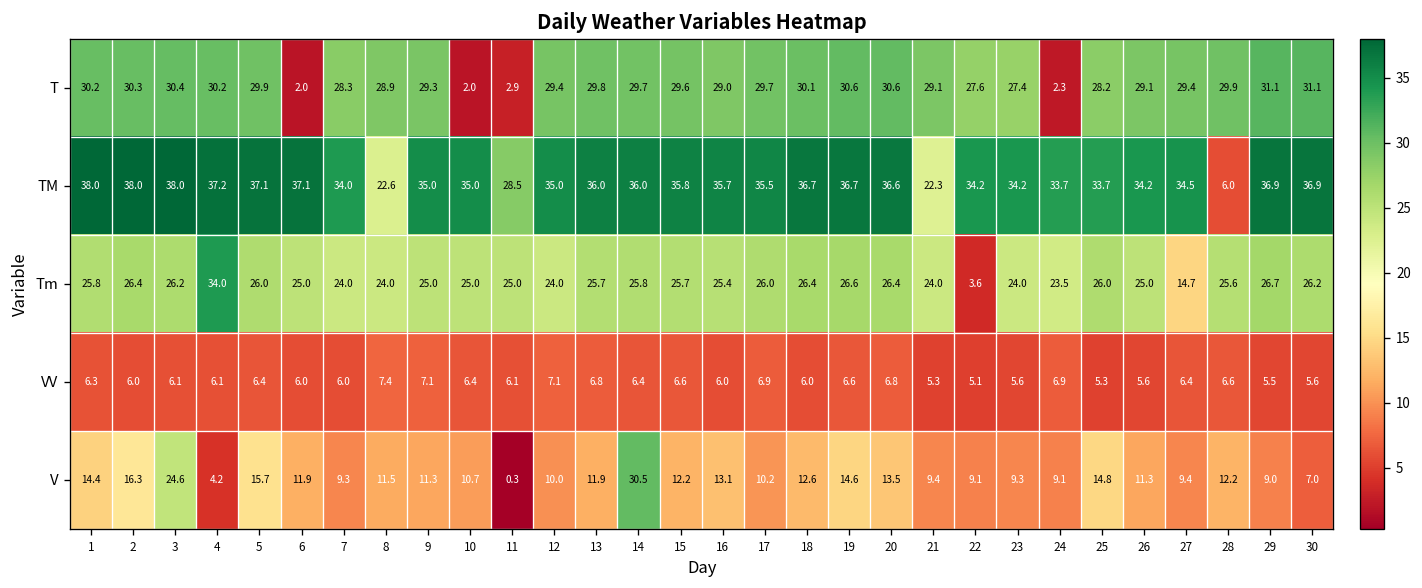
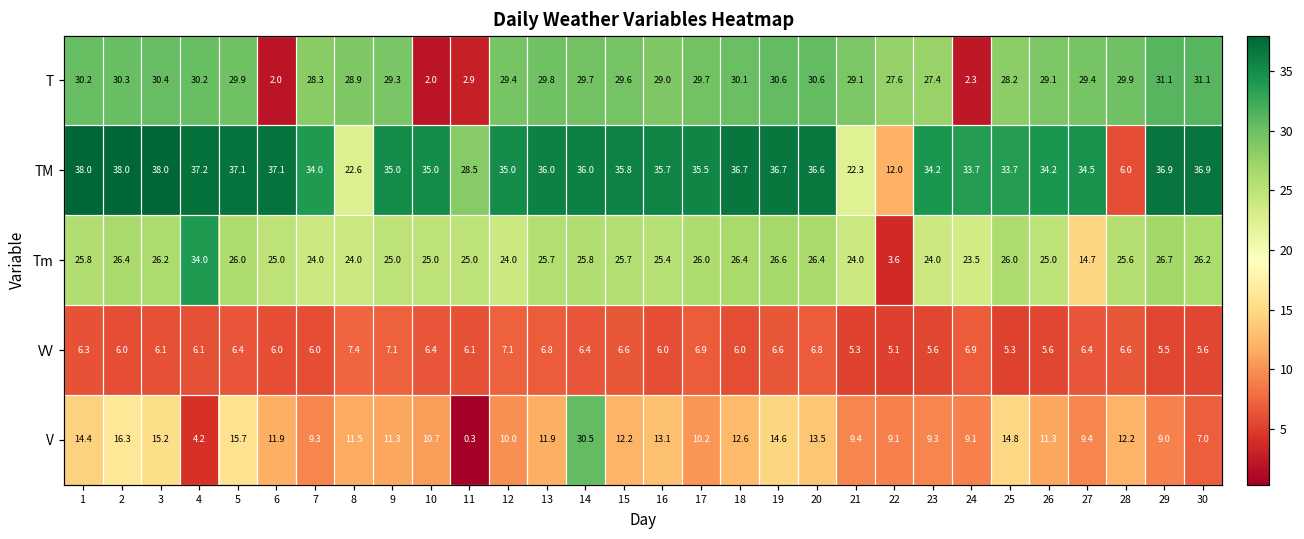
TM, 22: 34.2 -> 12.0
V, 3: 24.6 -> 15.2
